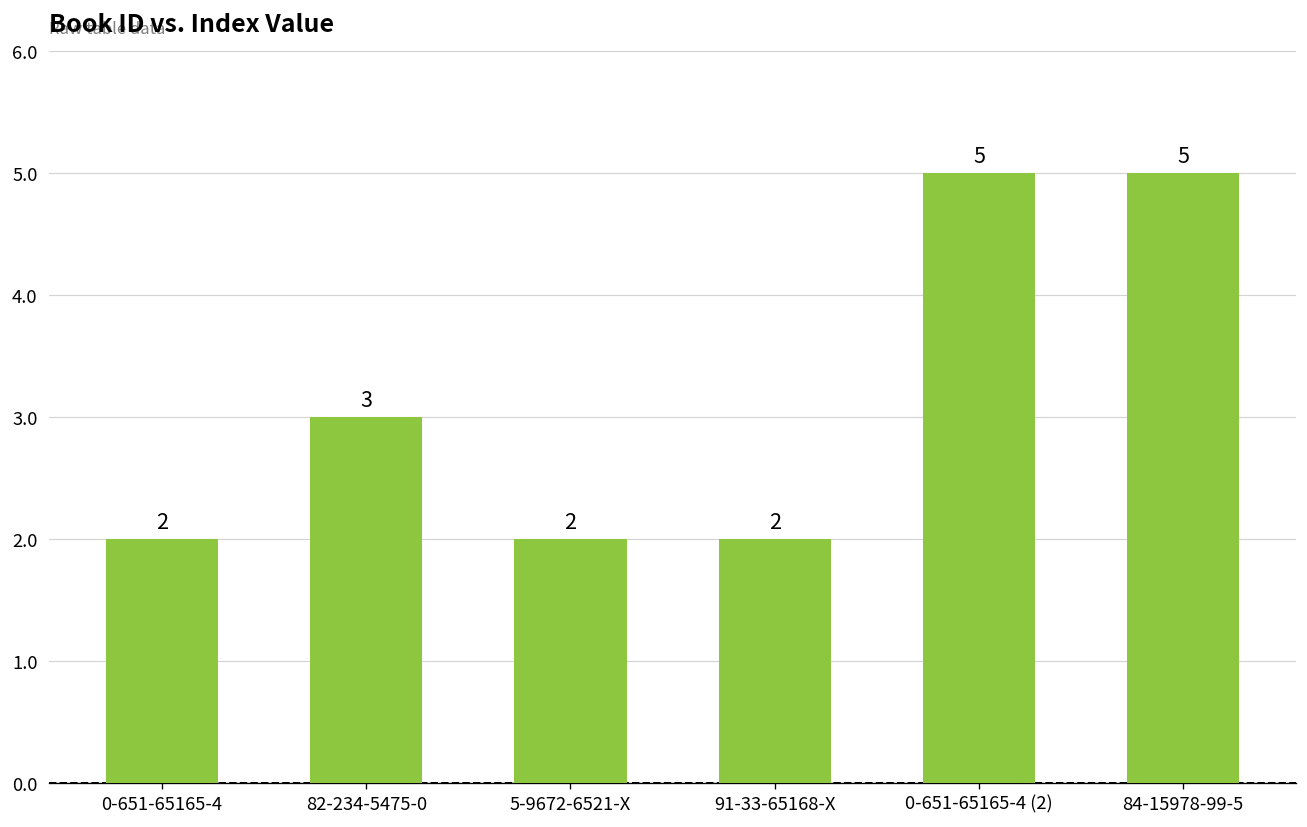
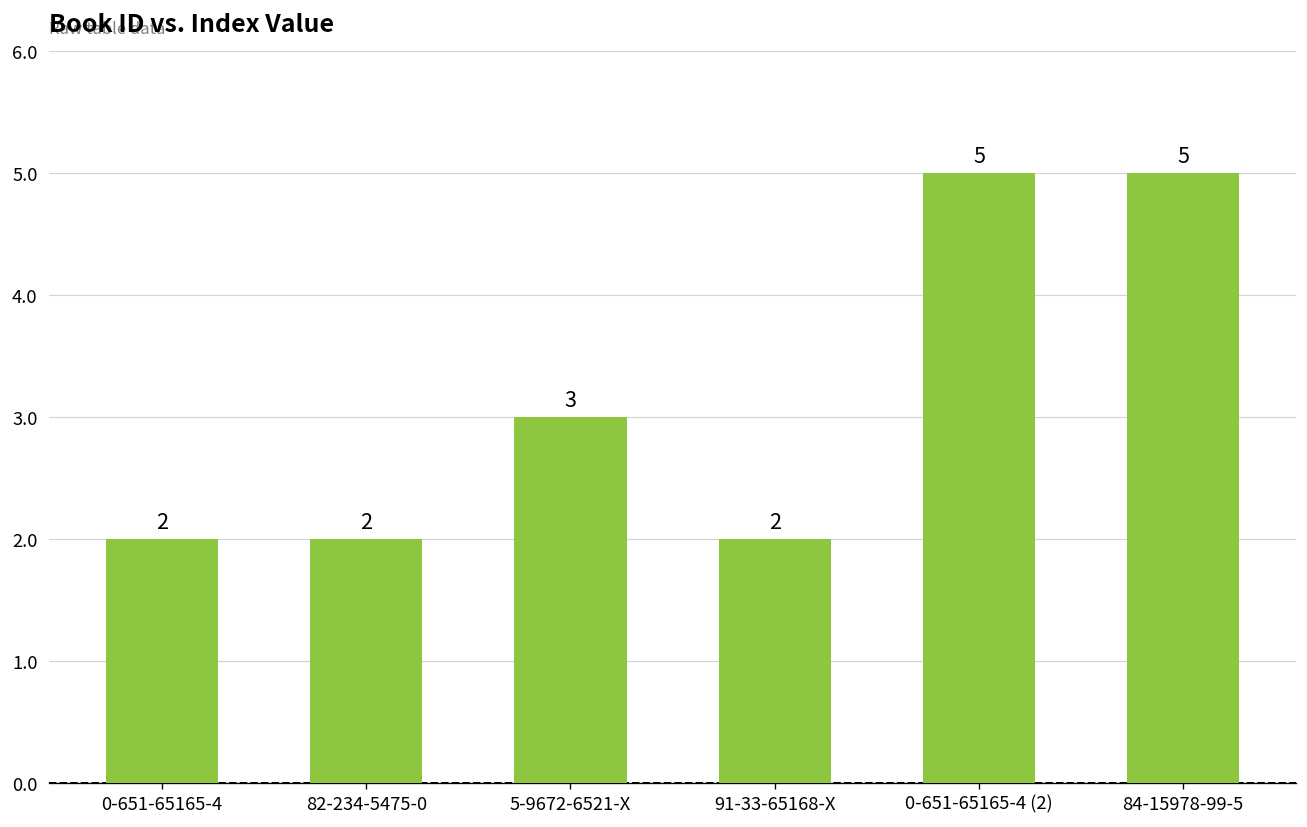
82-234-5475-0: 3 -> 2
5-9672-6521-X: 2 -> 3
